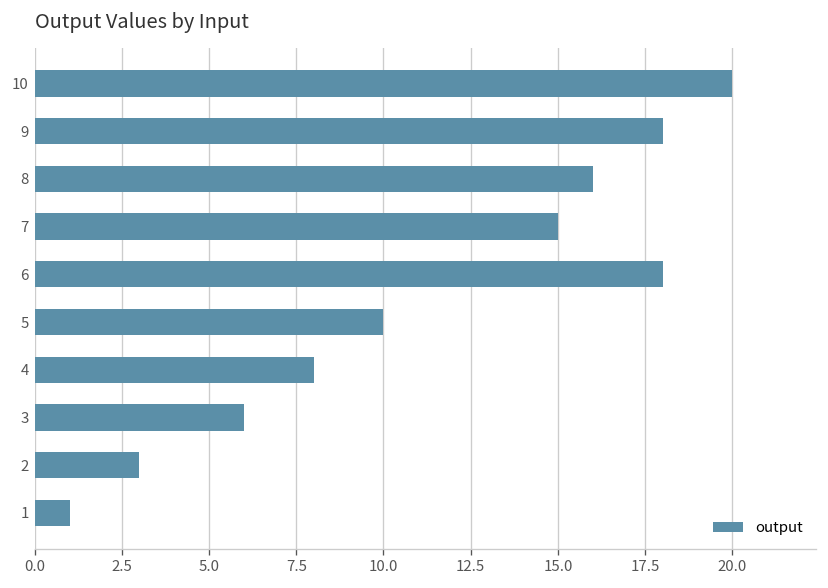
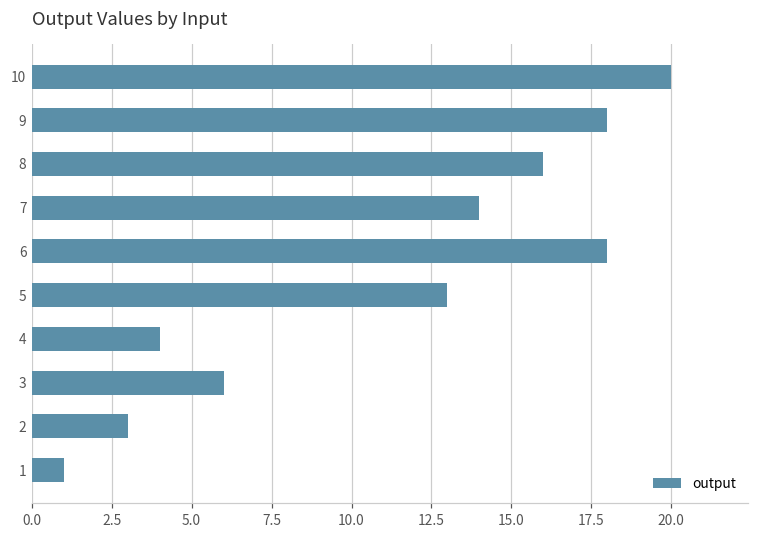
7: 15 -> 14
5: 10 -> 13
4: 8 -> 4
